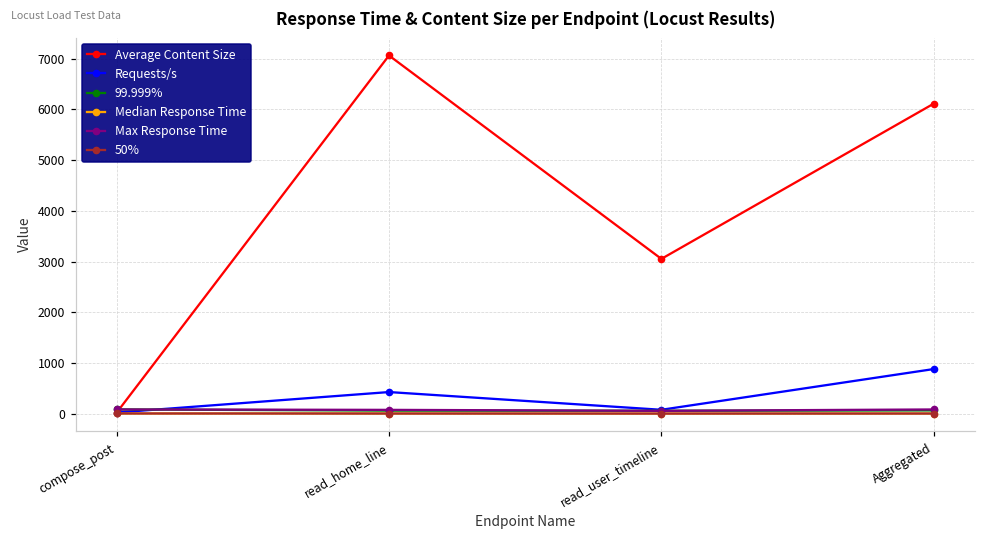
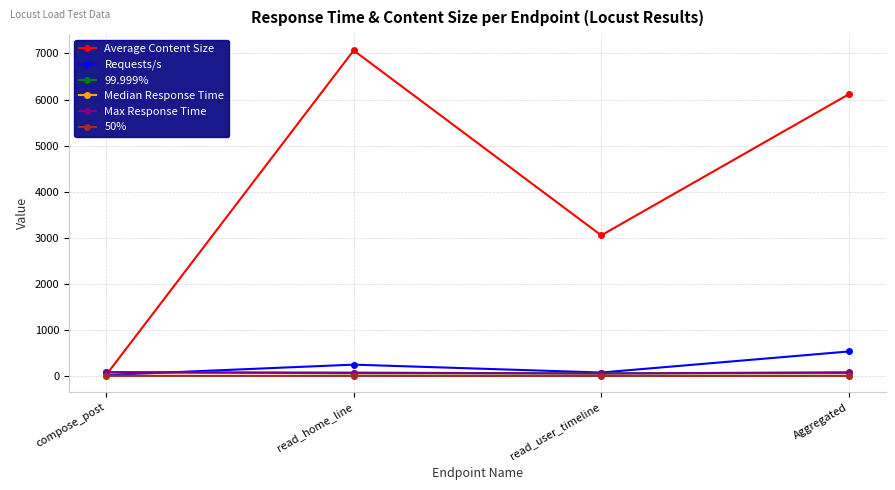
Requests/s, read_home_line: 400 -> 300
Requests/s, Aggregated: 900 -> 500
